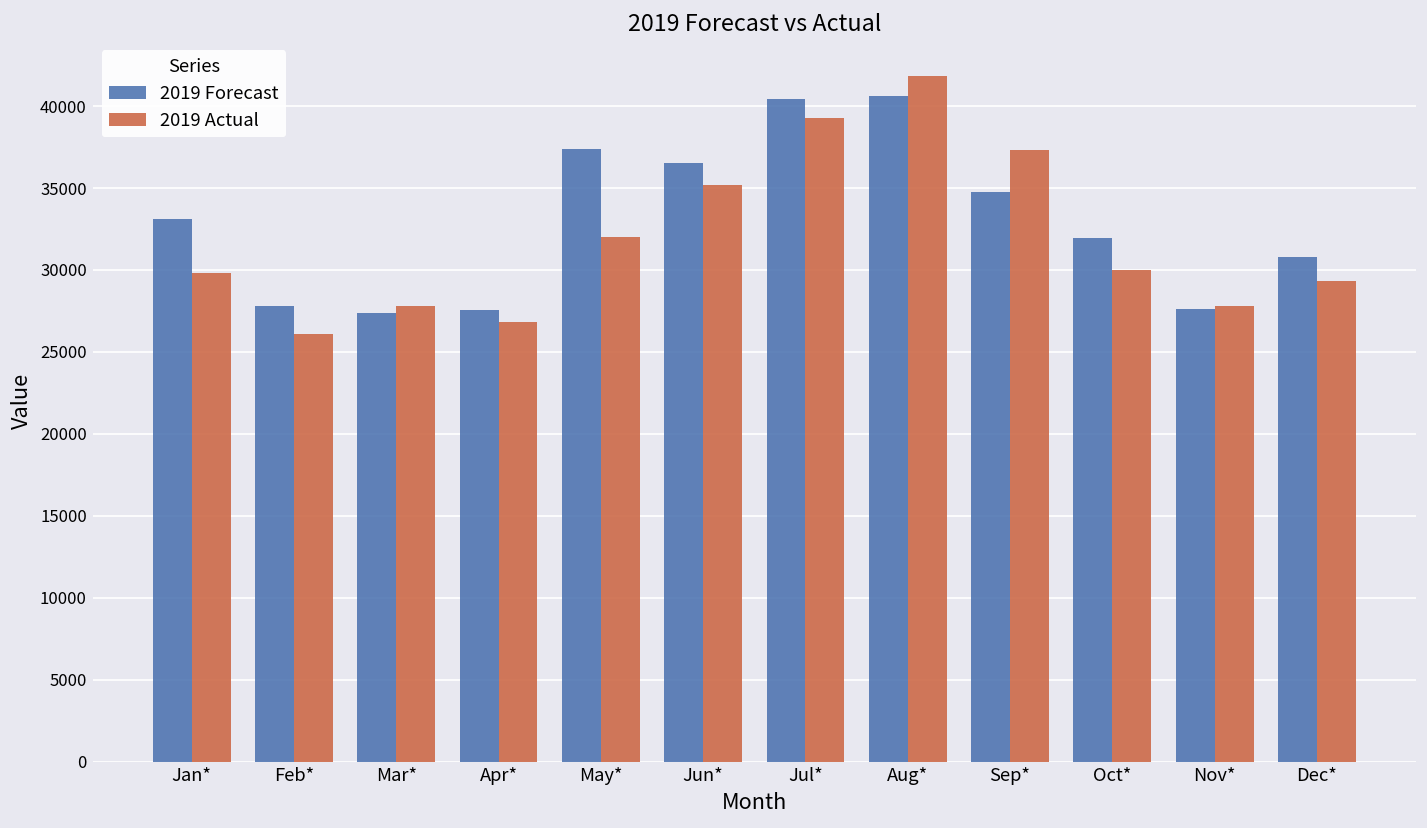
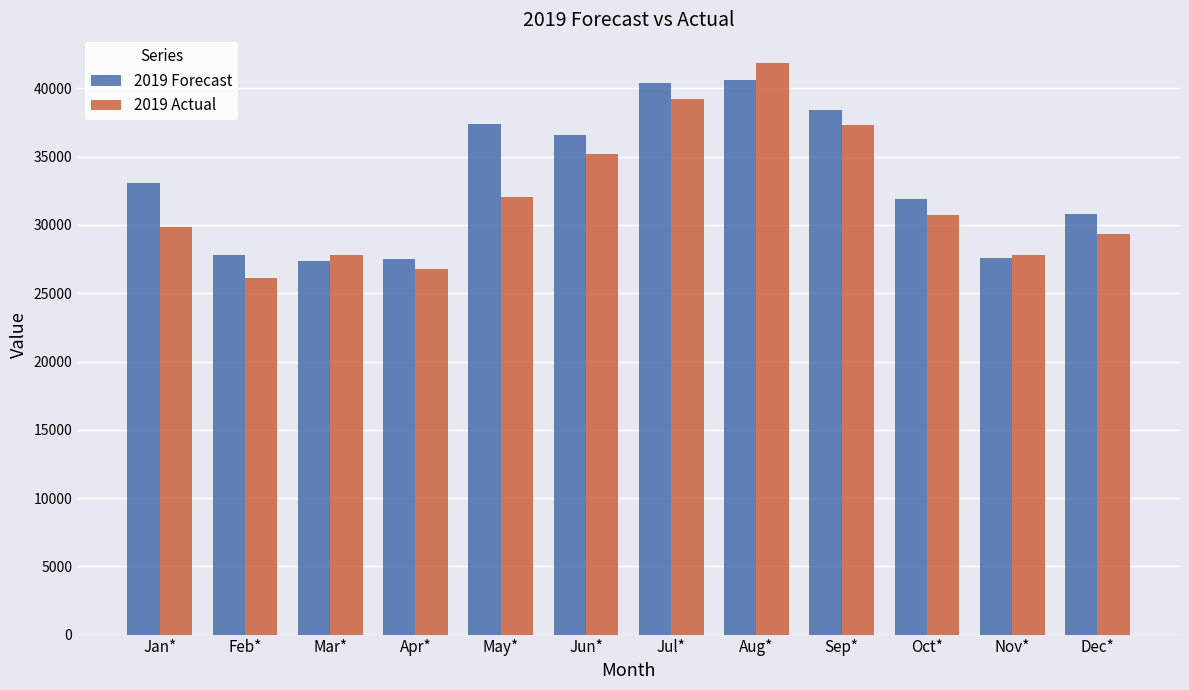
2019 Forecast, Sep*: 34800 -> 38400
2019 Actual, Oct*: 30000 -> 30700
